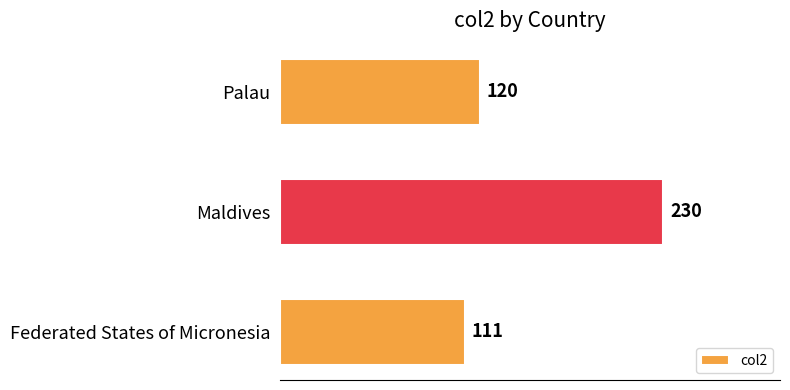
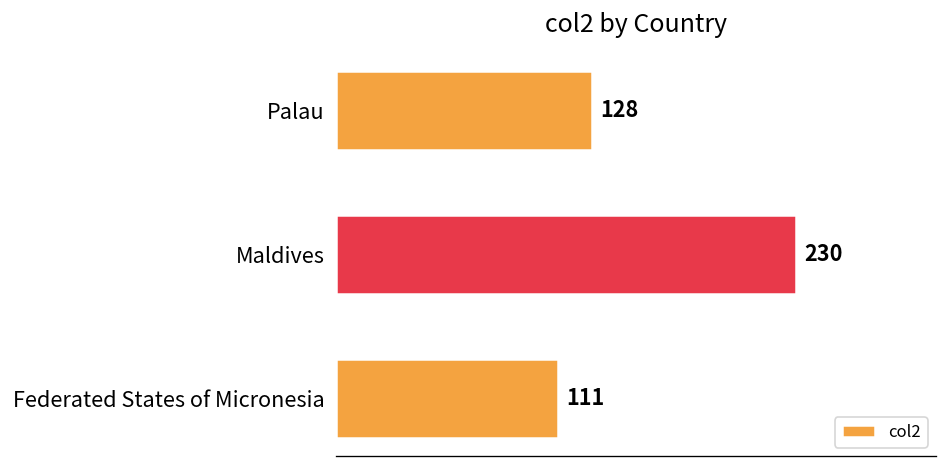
Palau: 120 -> 128
